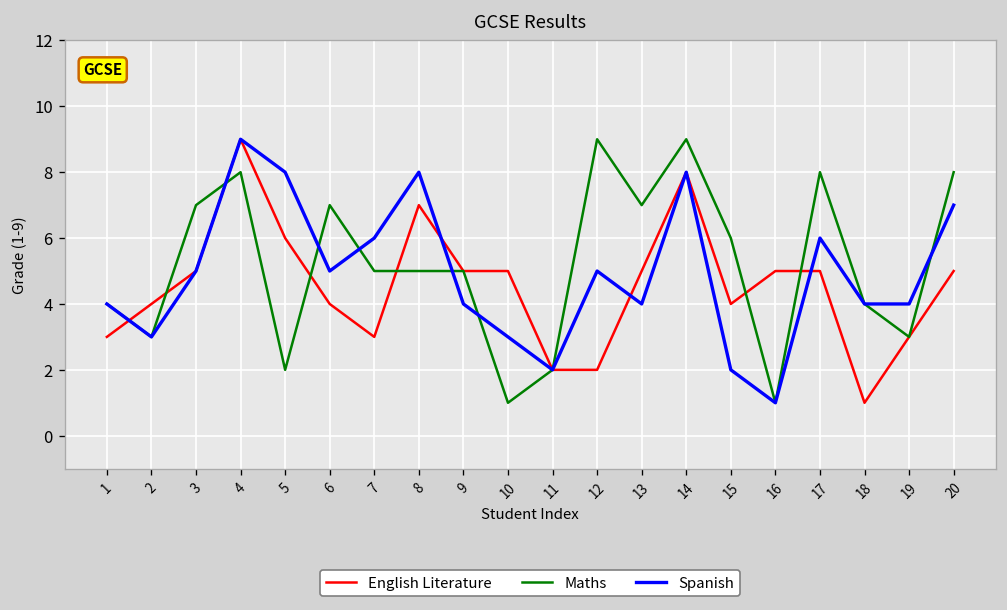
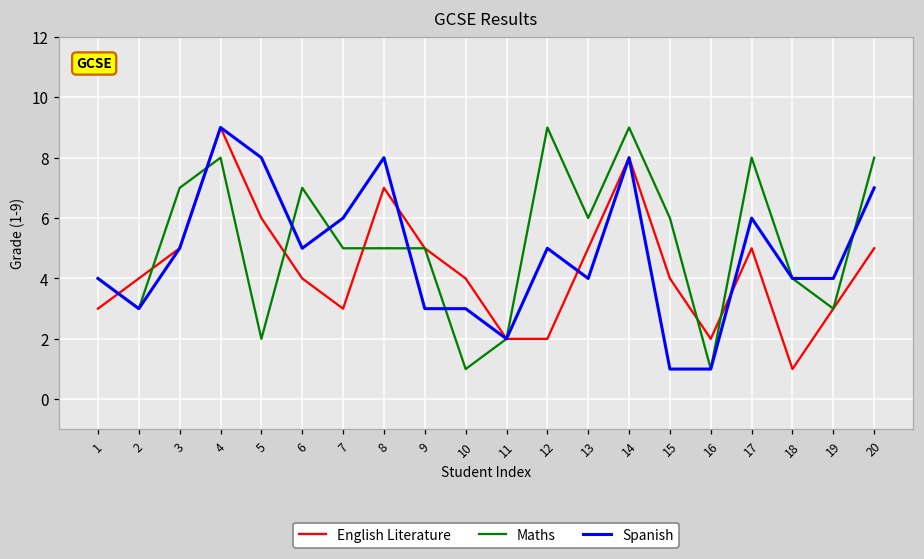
Spanish, 9: 4 -> 3
English Literature, 10: 5 -> 4
Maths, 13: 7 -> 6
Spanish, 15: 2 -> 1
English Literature, 16: 5 -> 2
